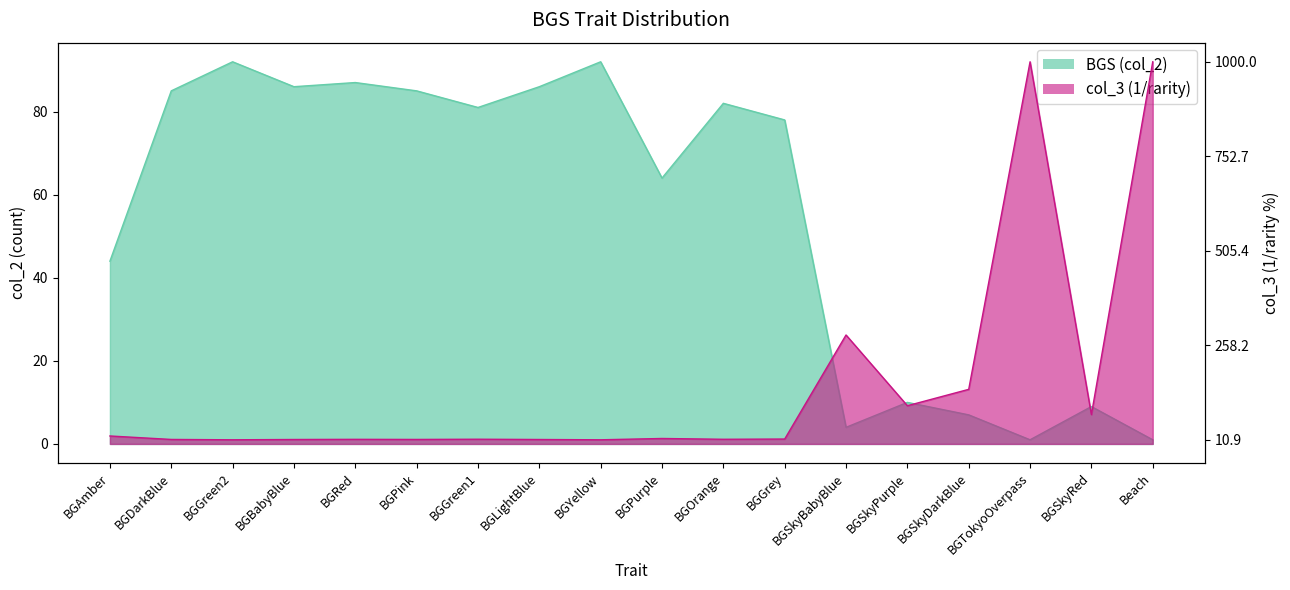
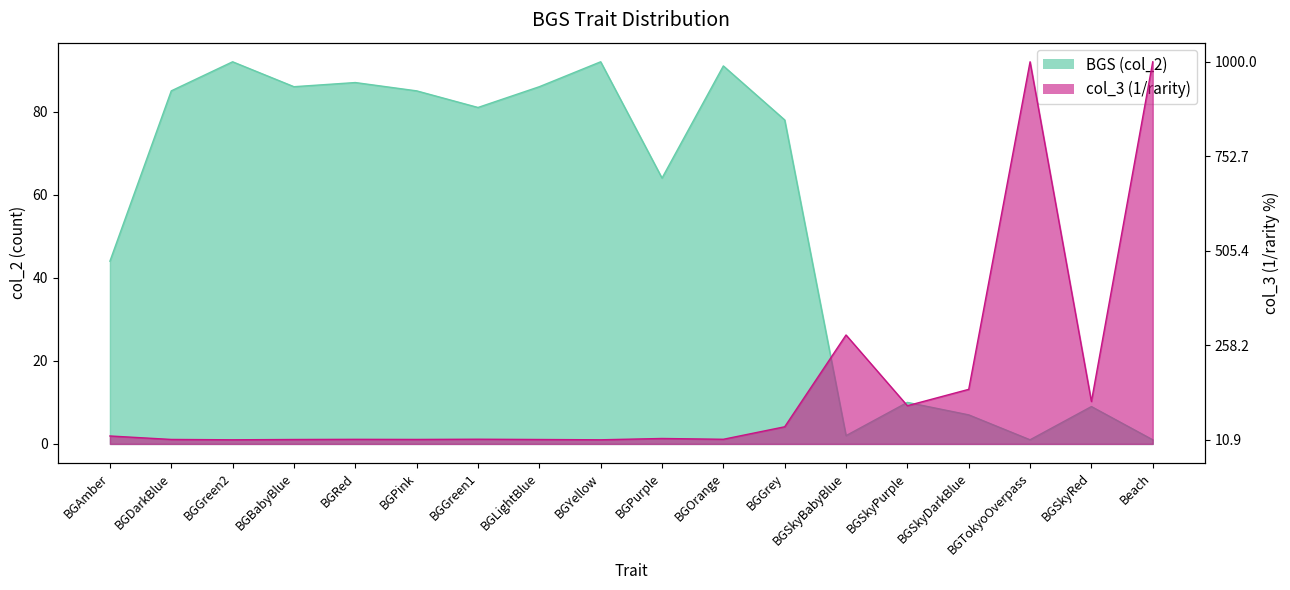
BGS (col_2), BGOrange: 82 -> 91
BGS (col_2), BGSkyBabyBlue: 4 -> 2
col_3 (1/rarity), BGGrey: 10 -> 40
col_3 (1/rarity), BGSkyRed: 80 -> 110
